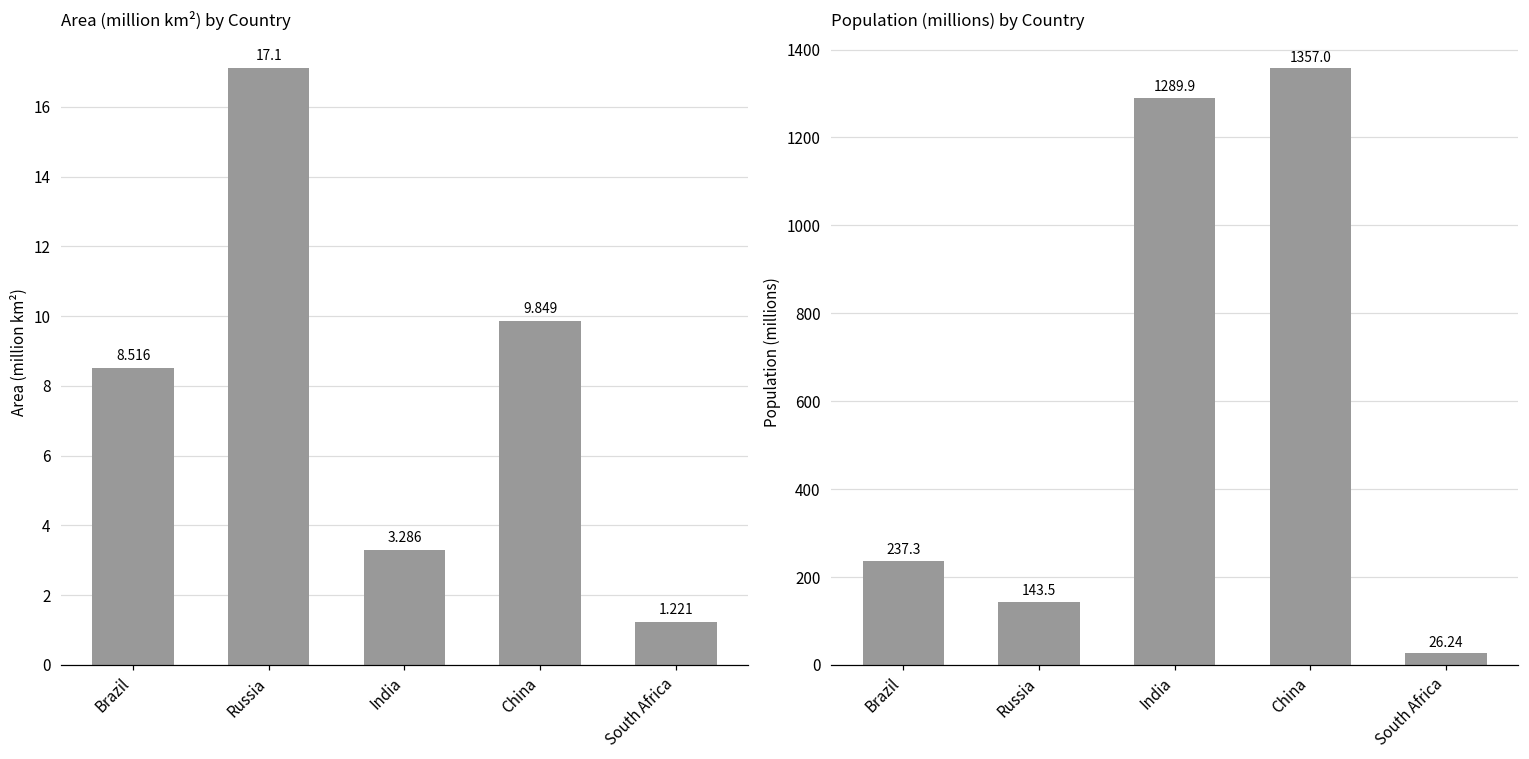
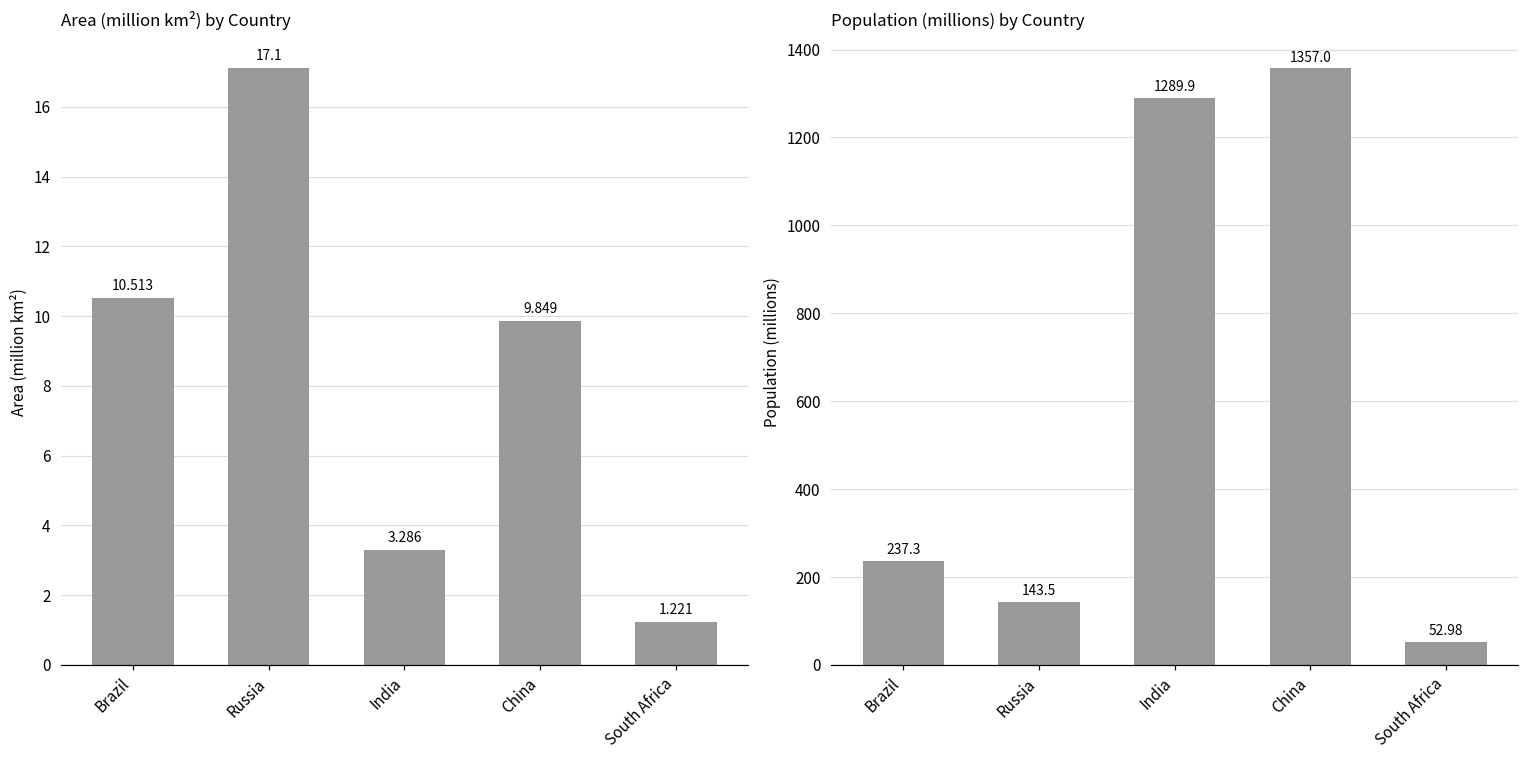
Area (million km²) by Country, Brazil: 8.516 -> 10.513
Population (millions) by Country, South Africa: 26.24 -> 52.98
